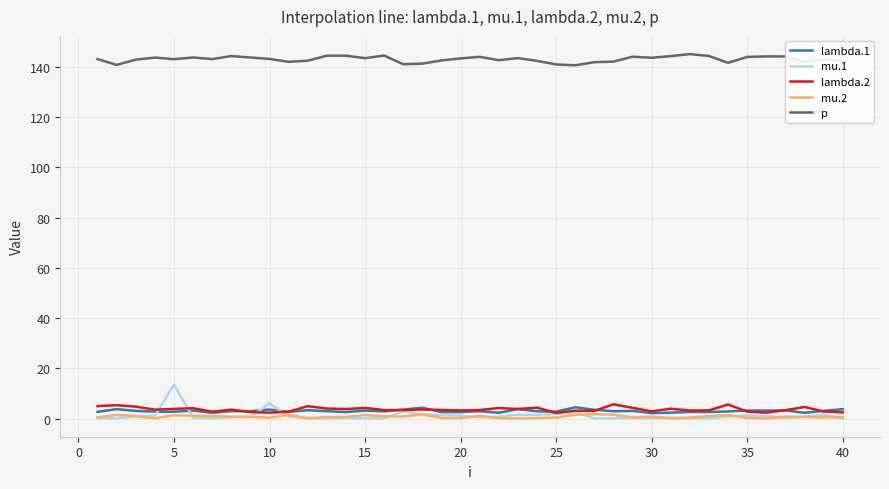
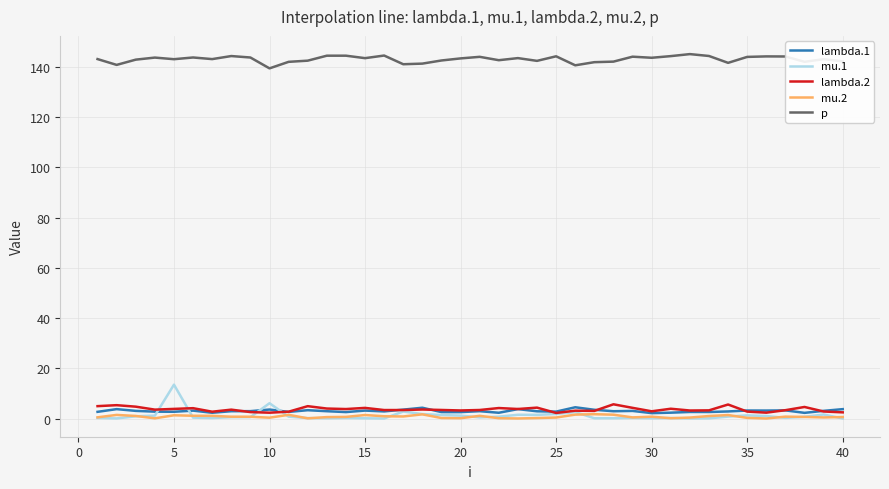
p, 10: 143 -> 139
p, 25: 141 -> 144
